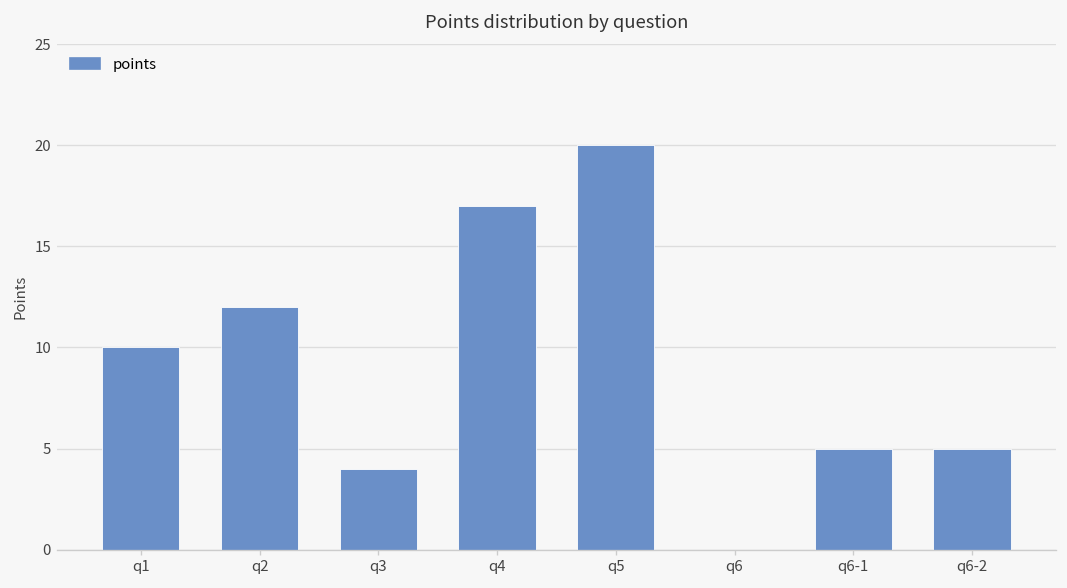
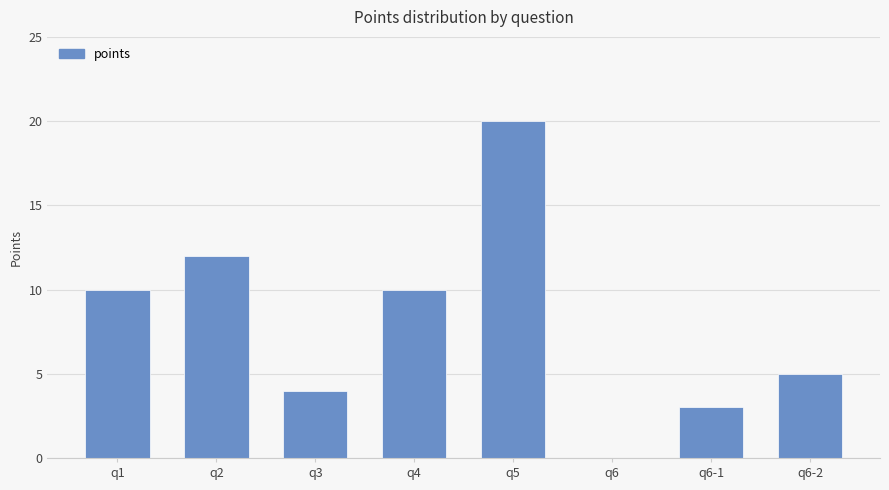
q4: 17 -> 10
q6-1: 5 -> 3
